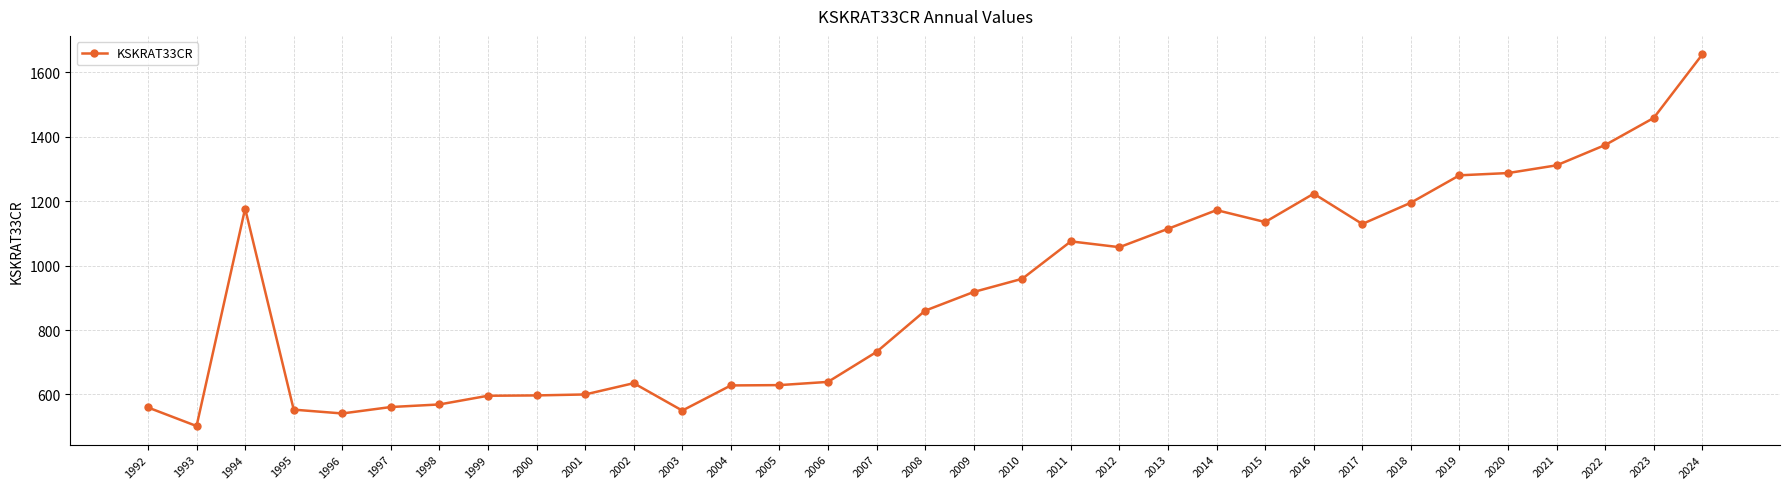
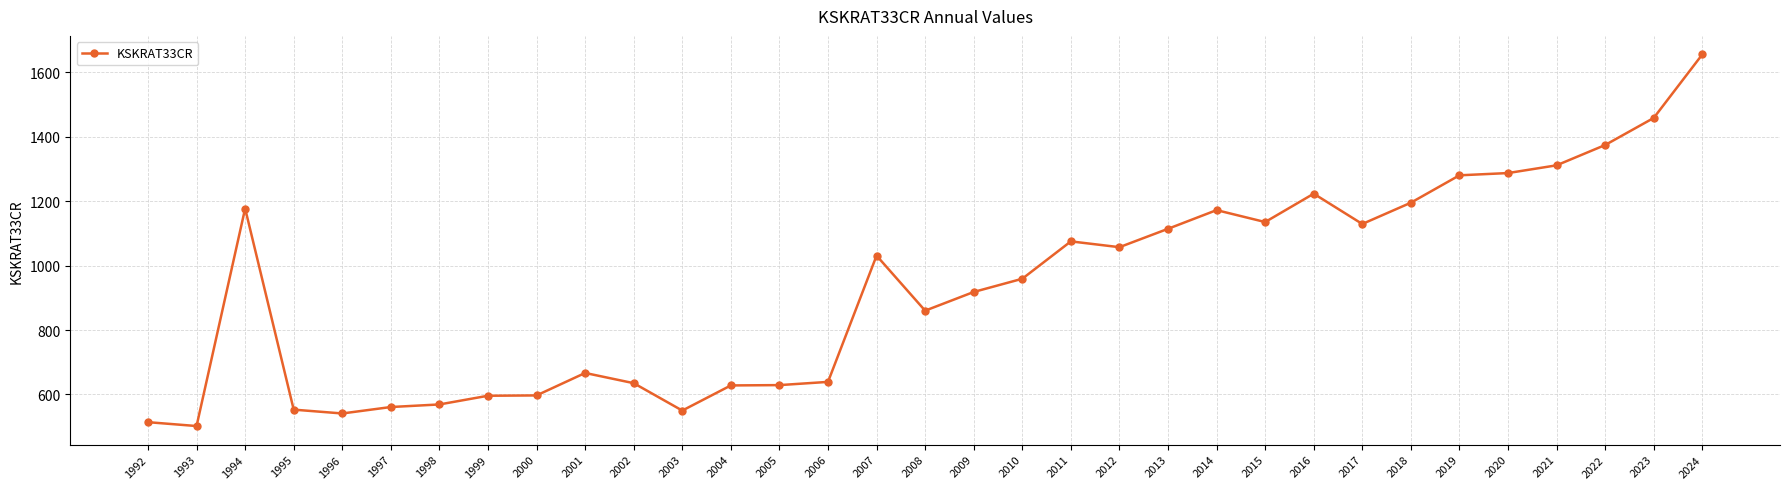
1992: 560 -> 510
2001: 600 -> 670
2007: 730 -> 1030
